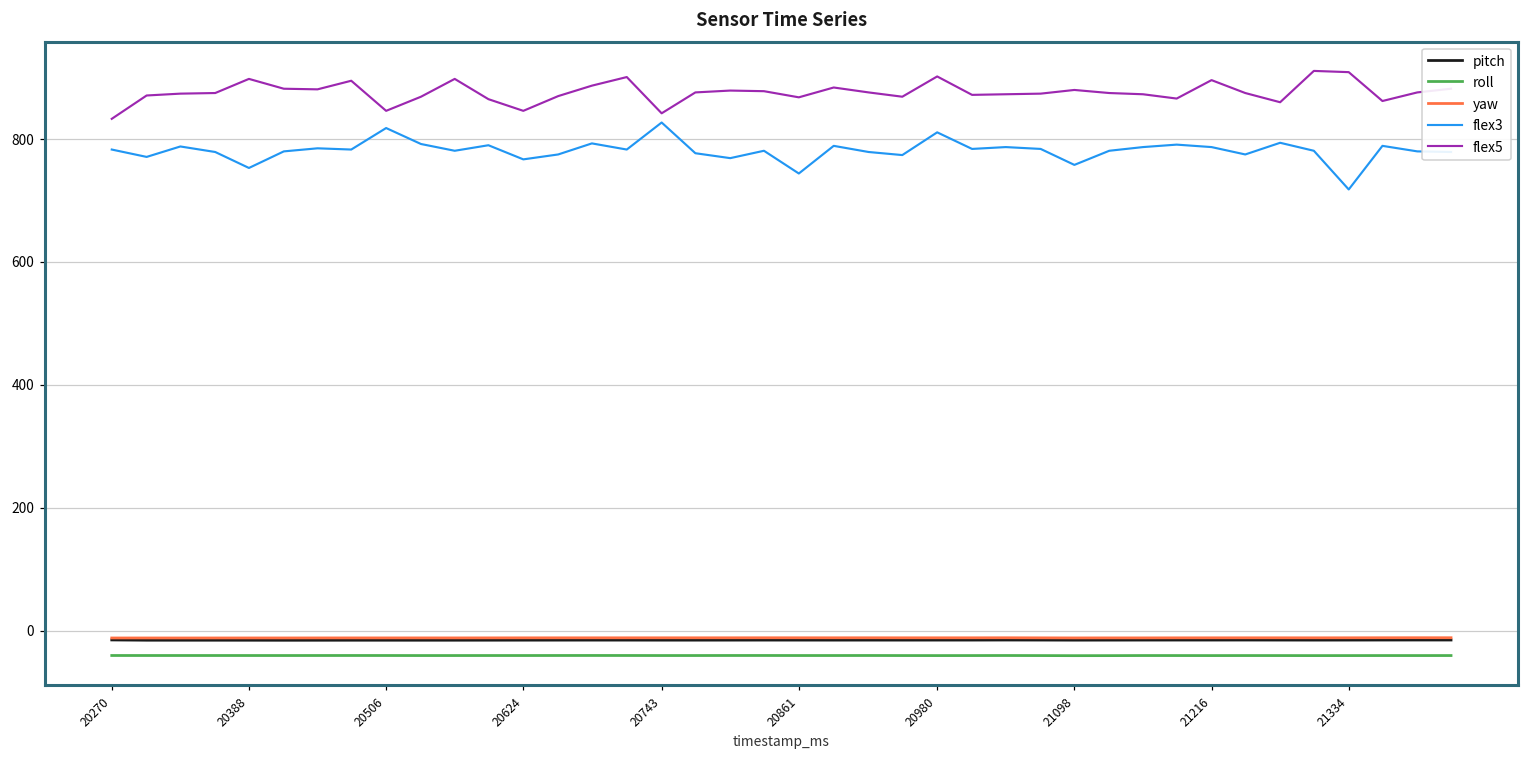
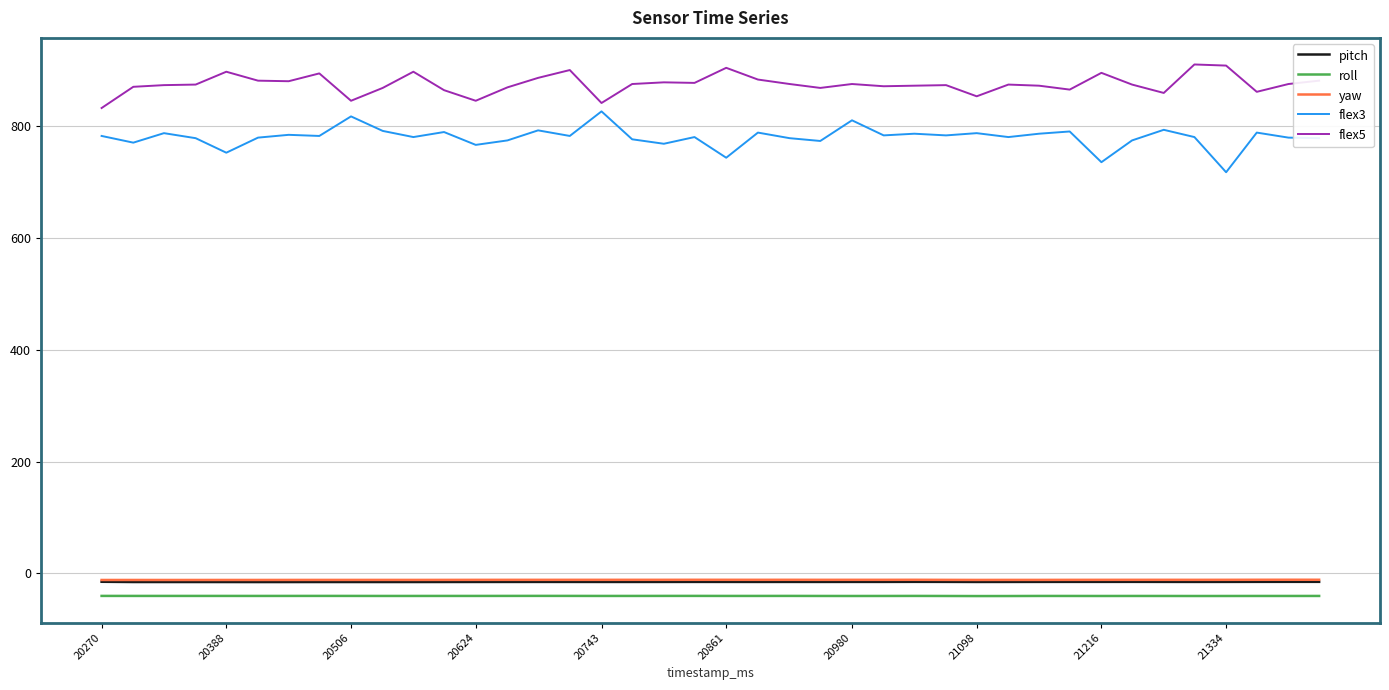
flex5, 20861: 870 -> 910
flex5, 20980: 900 -> 880
flex3, 21098: 760 -> 790
flex5, 21098: 880 -> 850
flex3, 21216: 790 -> 740
